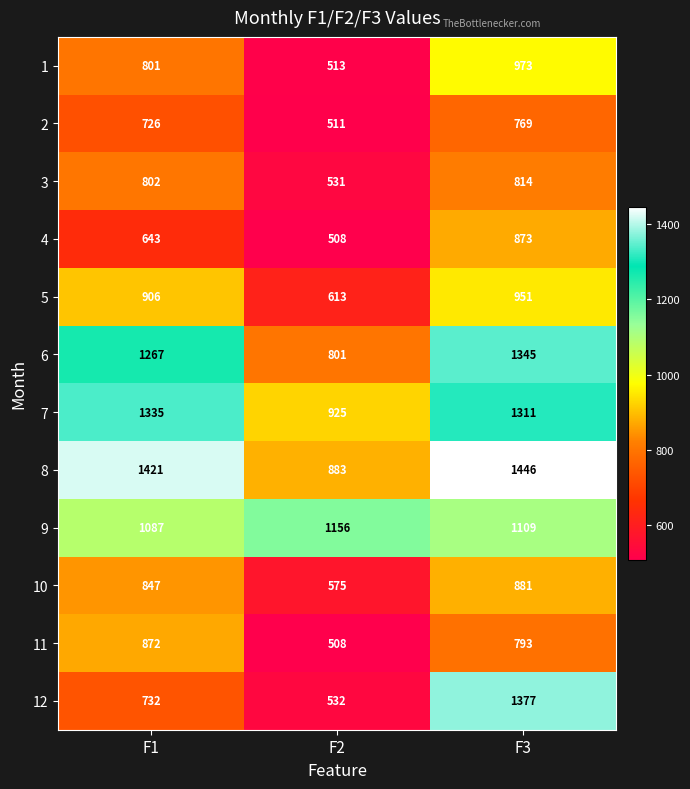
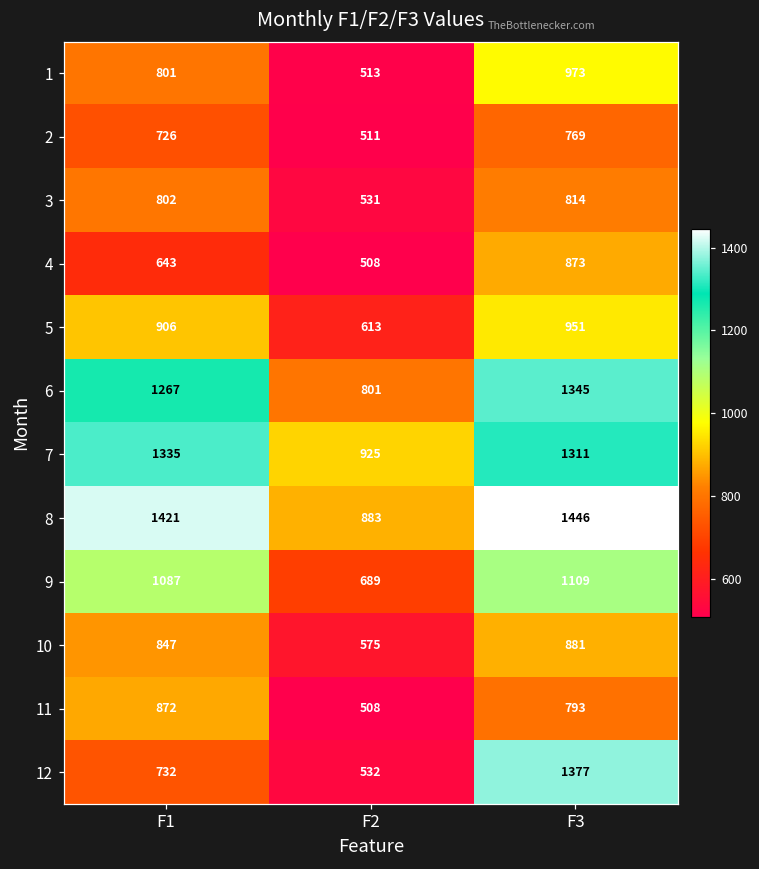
9, F2: 1156 -> 689
